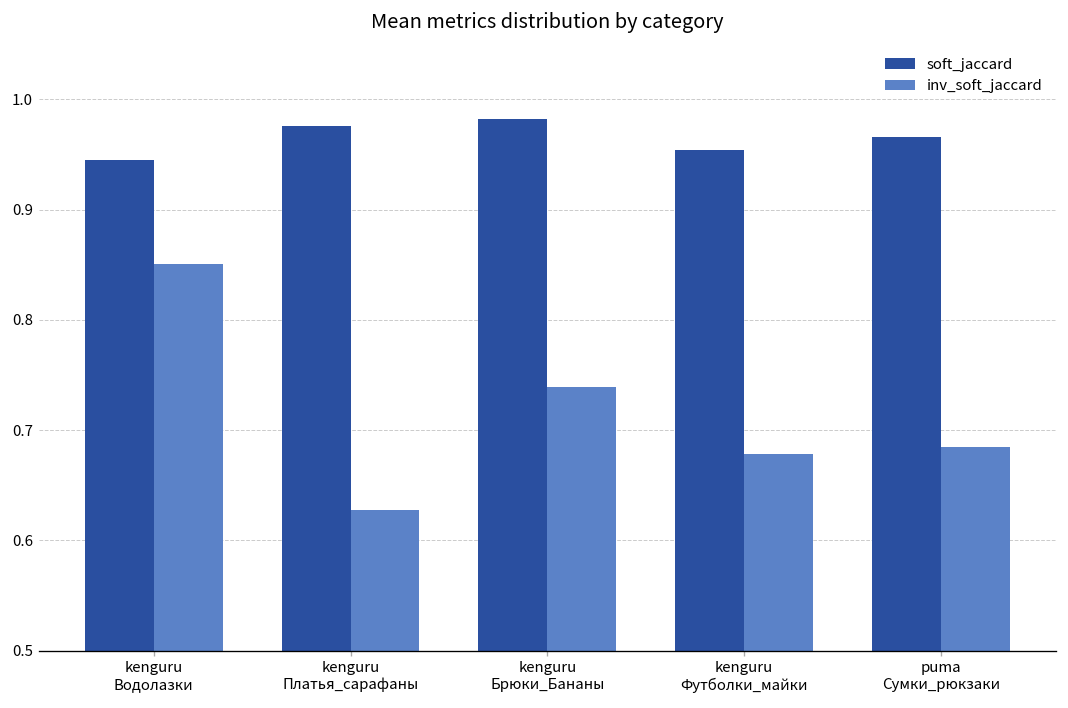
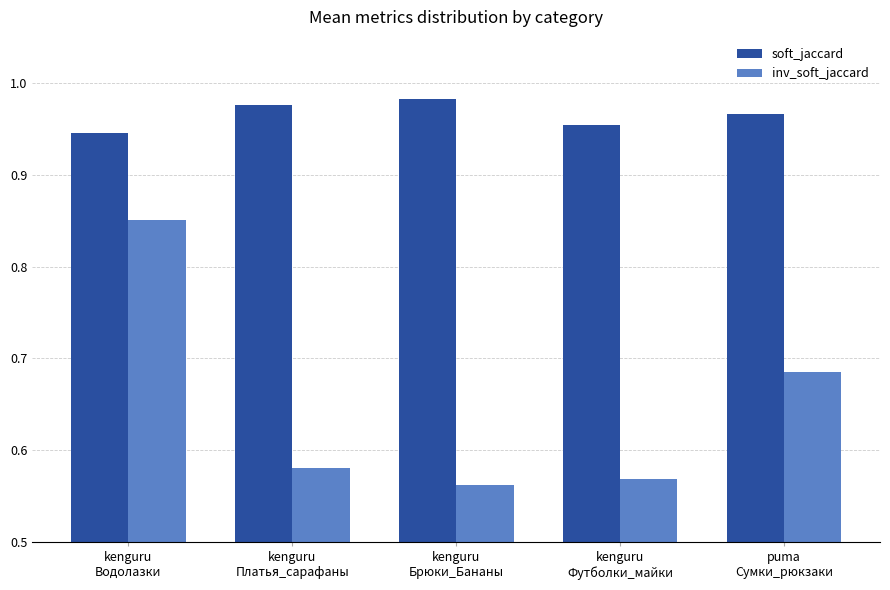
inv_soft_jaccard, kenguru Платья_сарафаны: 0.63 -> 0.58
inv_soft_jaccard, kenguru Брюки_Бананы: 0.74 -> 0.56
inv_soft_jaccard, kenguru Футболки_майки: 0.68 -> 0.57
